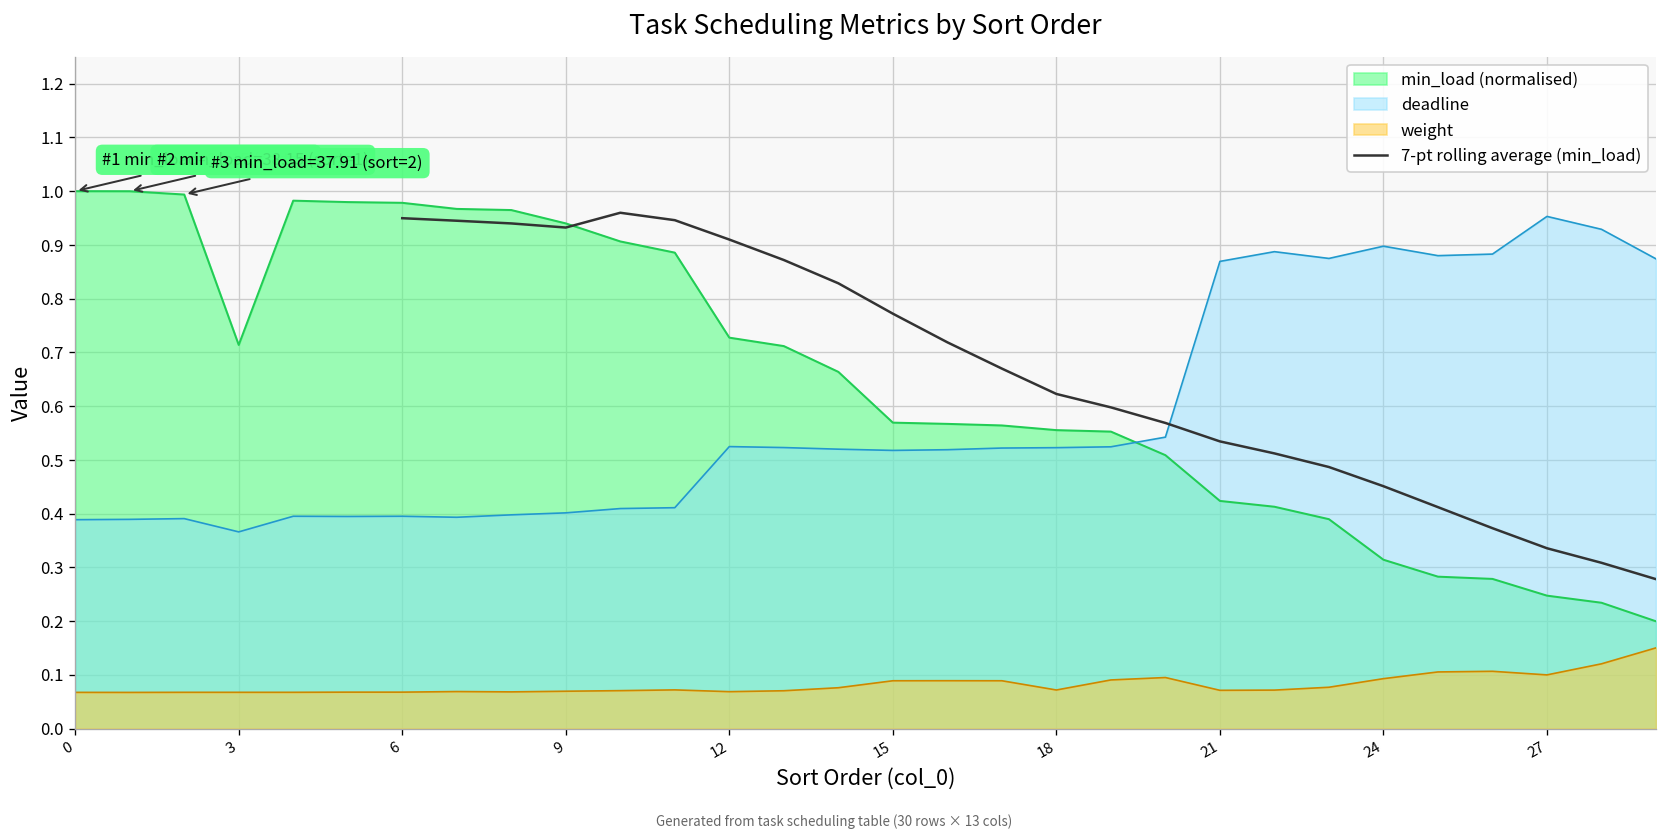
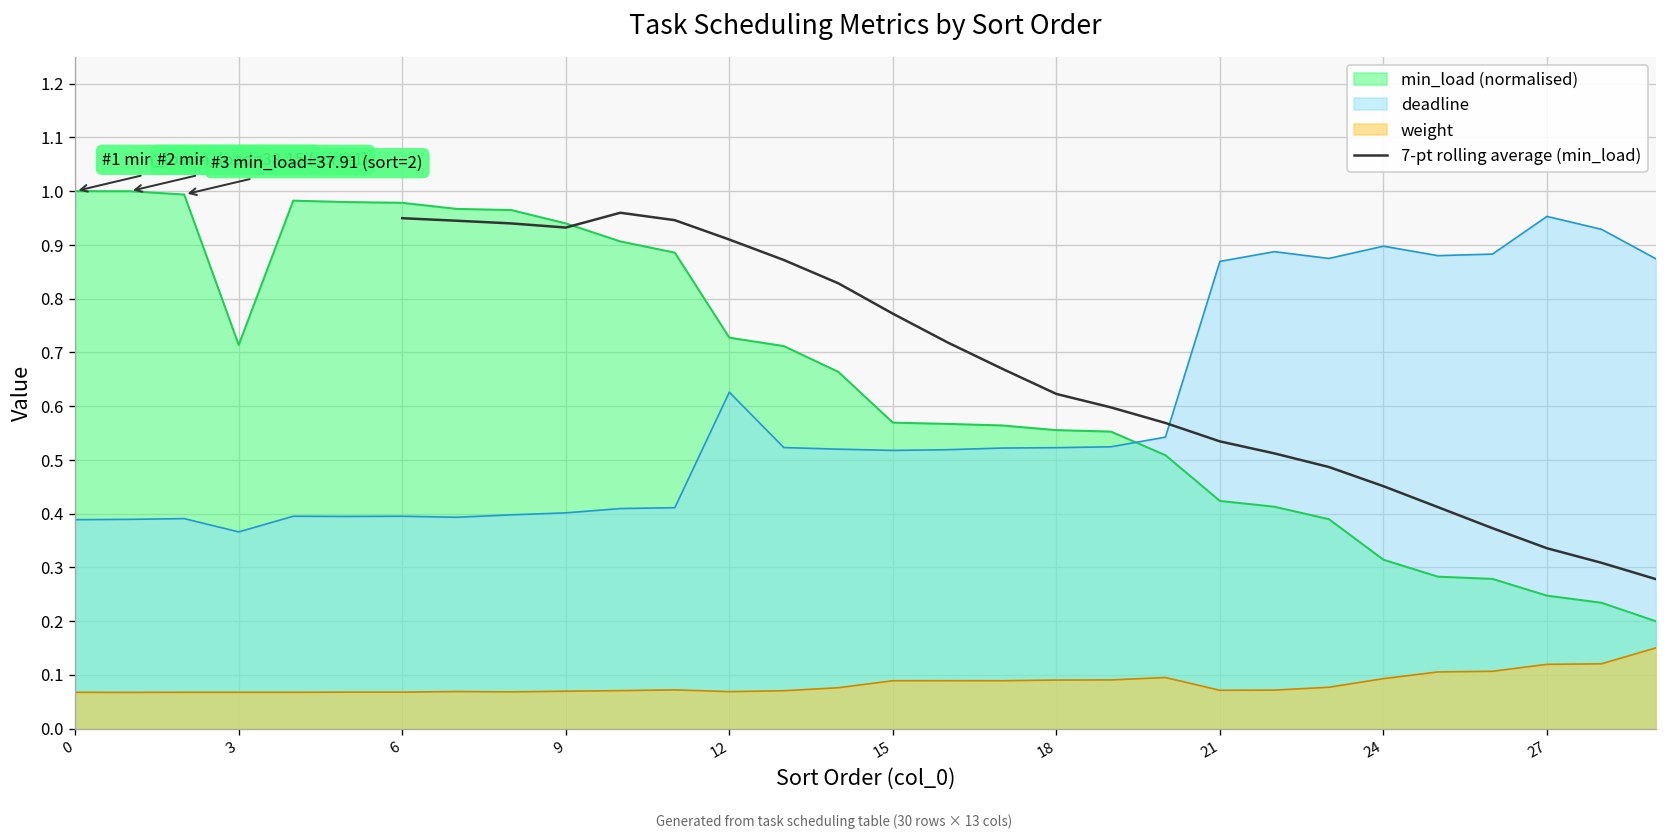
deadline, 12: 0.52 -> 0.63
weight, 18: 0.07 -> 0.09
weight, 27: 0.10 -> 0.12
